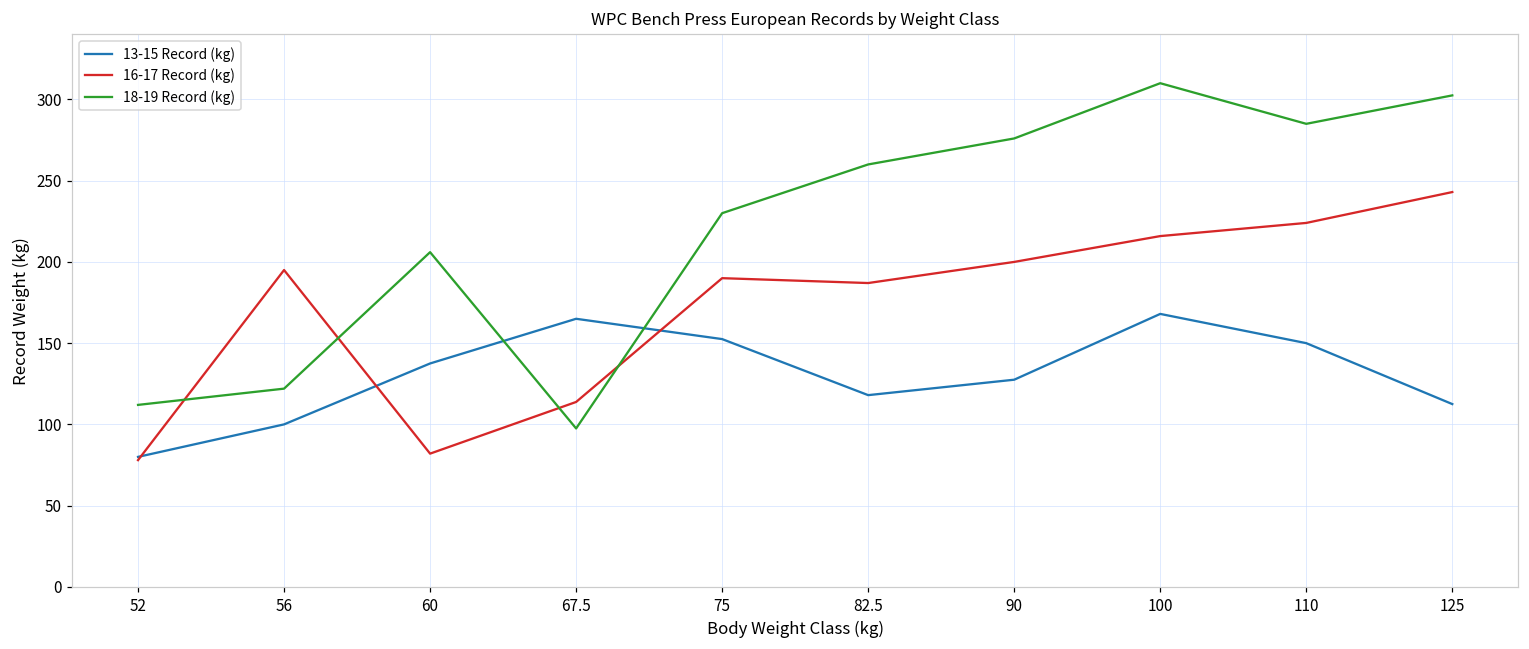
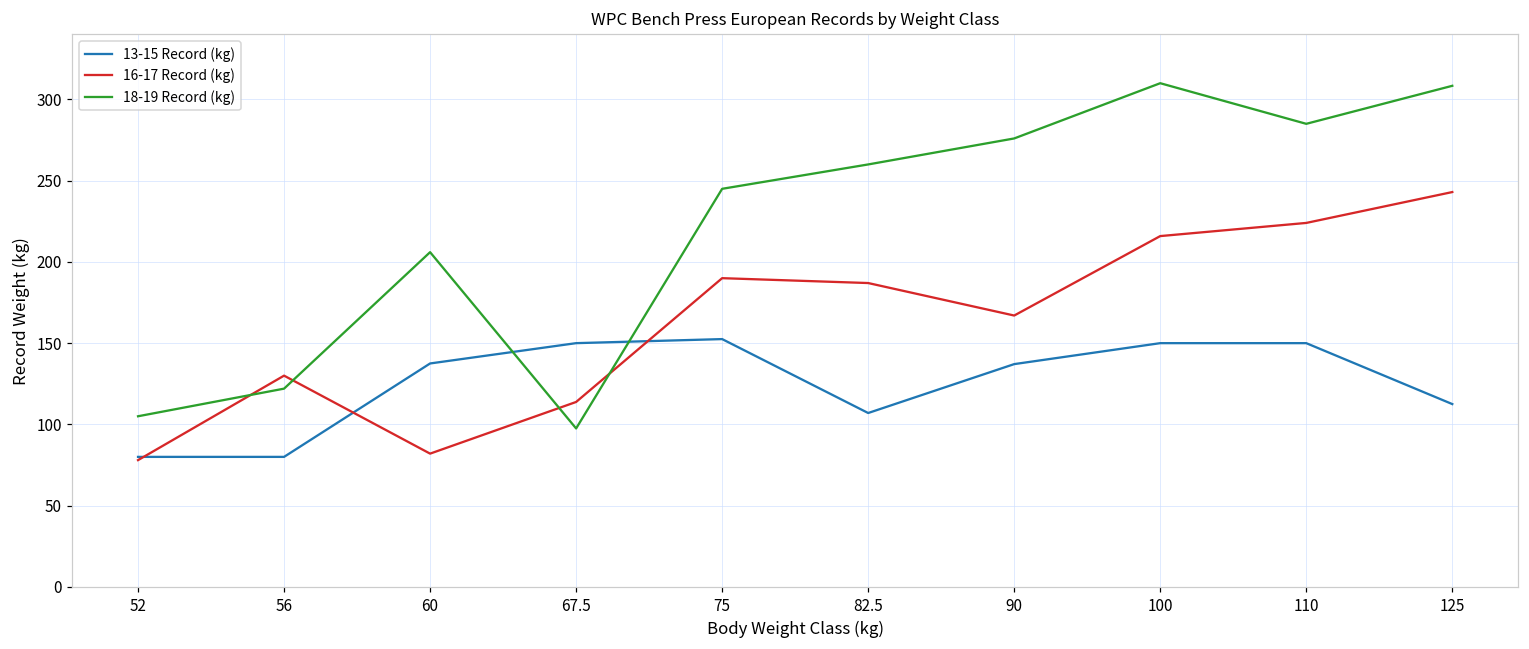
18-19 Record (kg), 52: 112 -> 105
13-15 Record (kg), 56: 100 -> 80
16-17 Record (kg), 56: 195 -> 130
13-15 Record (kg), 67.5: 165 -> 150
18-19 Record (kg), 75: 230 -> 245
13-15 Record (kg), 82.5: 118 -> 107
13-15 Record (kg), 90: 128 -> 137
16-17 Record (kg), 90: 200 -> 167
13-15 Record (kg), 100: 168 -> 150
18-19 Record (kg), 125: 303 -> 308
